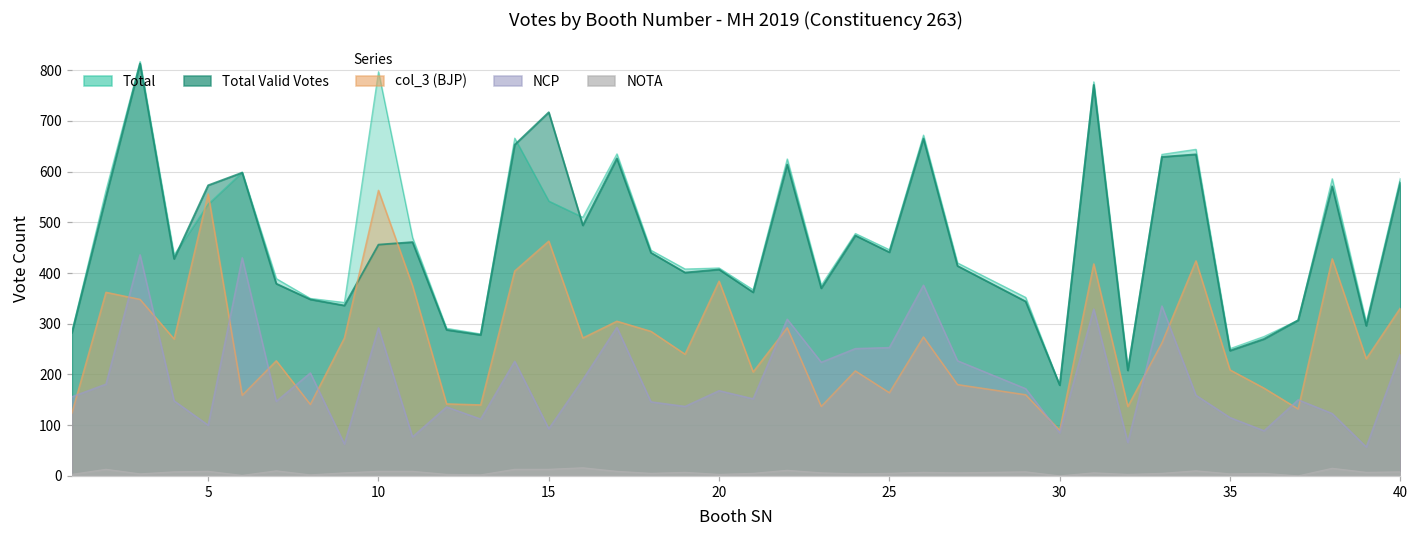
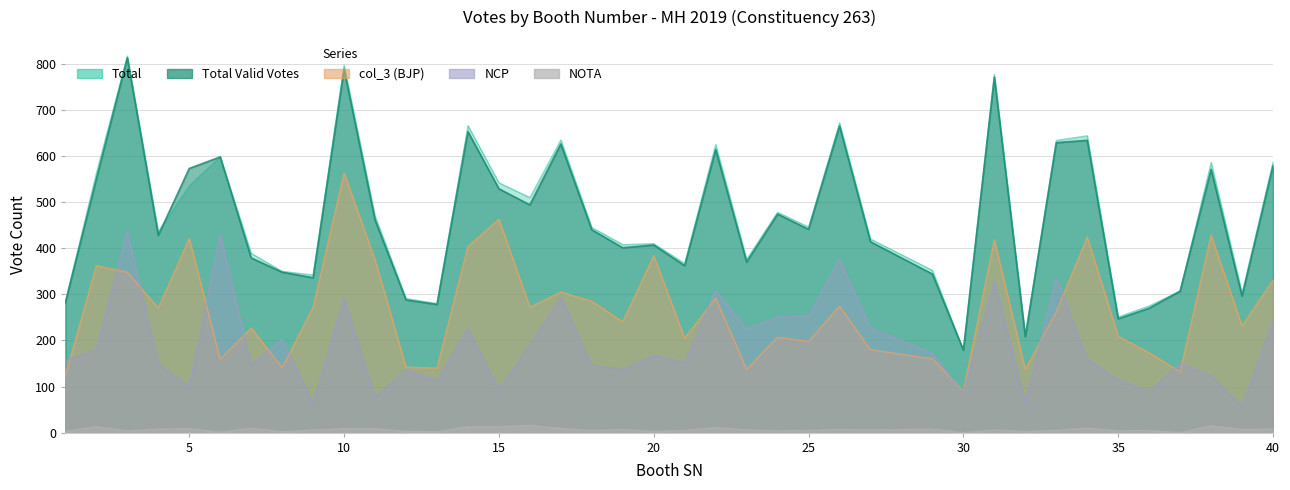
col_3 (BJP), 5: 560 -> 420
Total Valid Votes, 10: 460 -> 790
Total Valid Votes, 15: 720 -> 530
col_3 (BJP), 25: 160 -> 200
